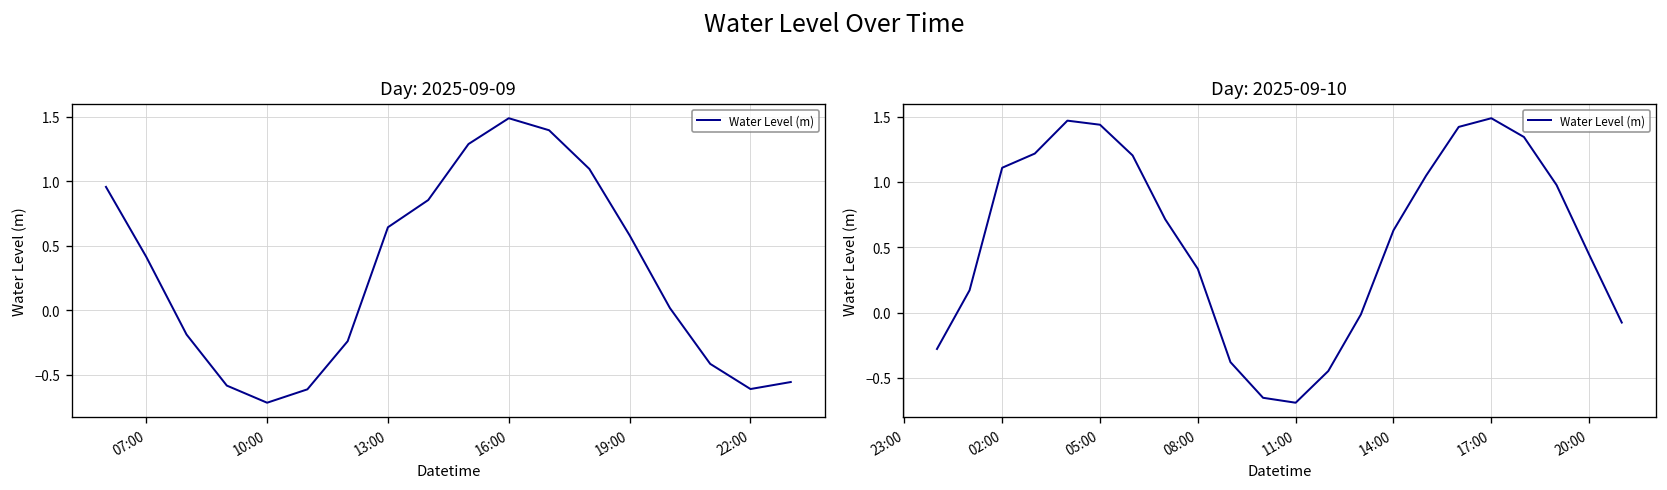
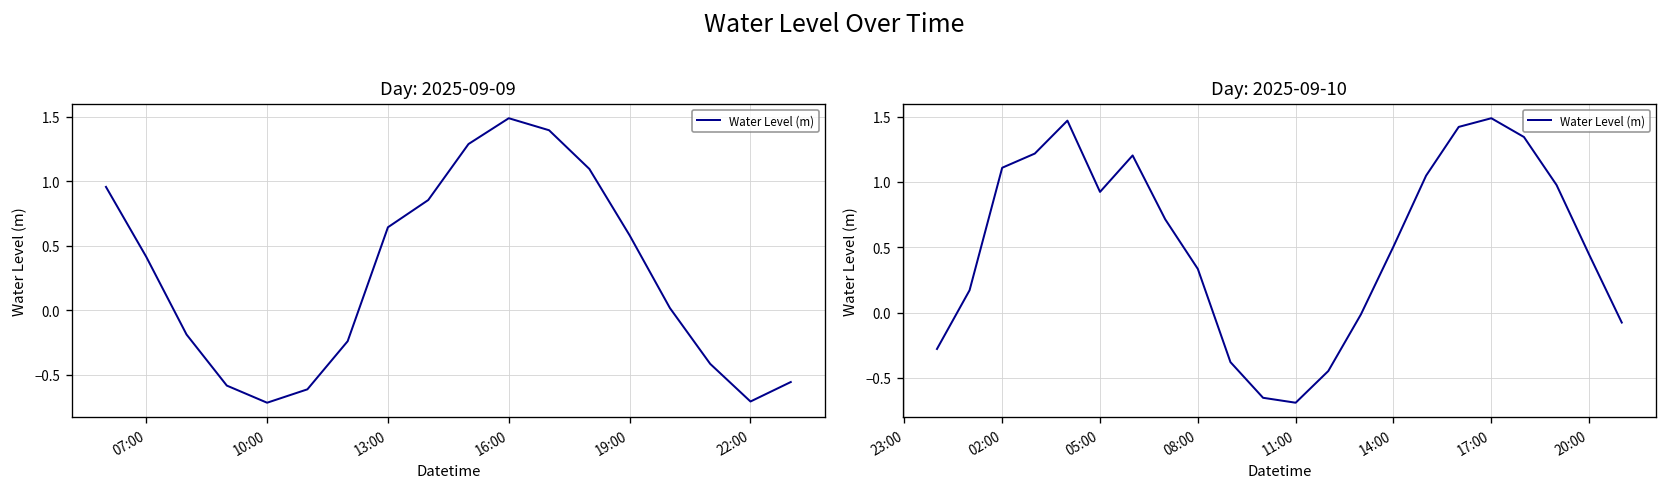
Day: 2025-09-09, 22:00: -0.61 -> -0.71
Day: 2025-09-10, 05:00: 1.44 -> 0.92
Day: 2025-09-10, 14:00: 0.63 -> 0.51
